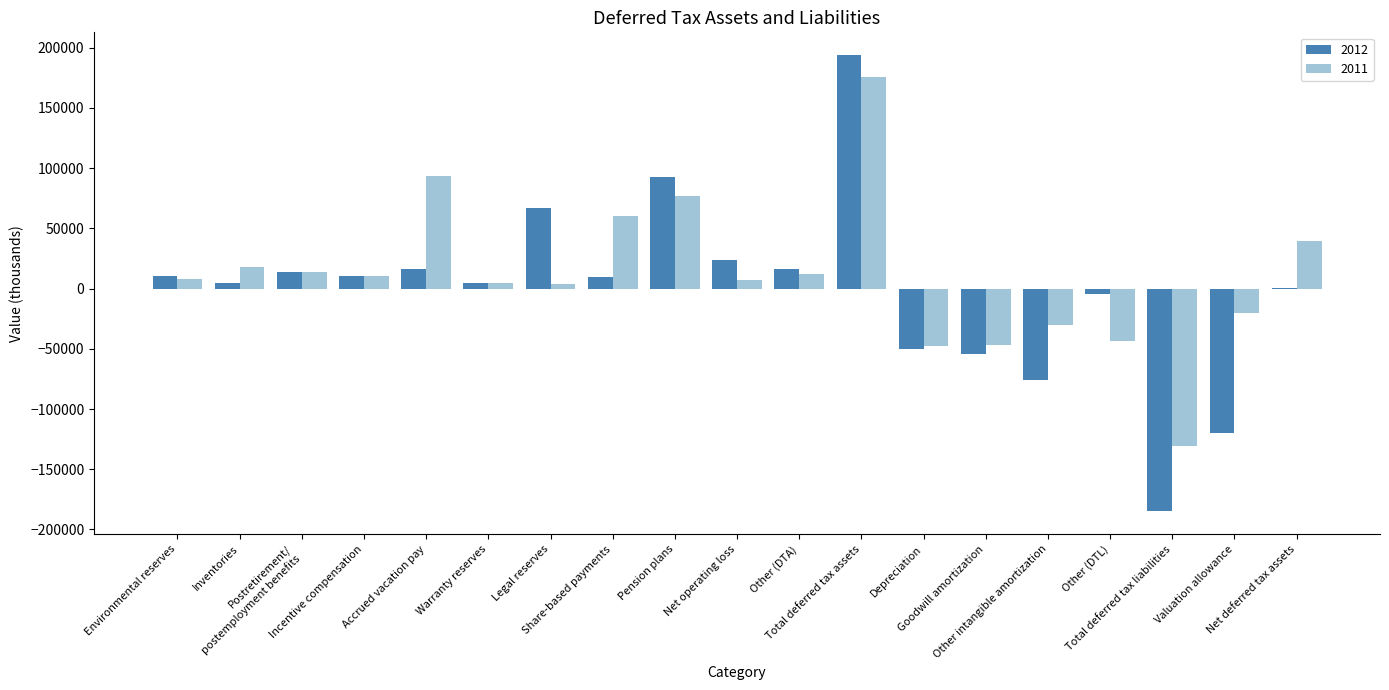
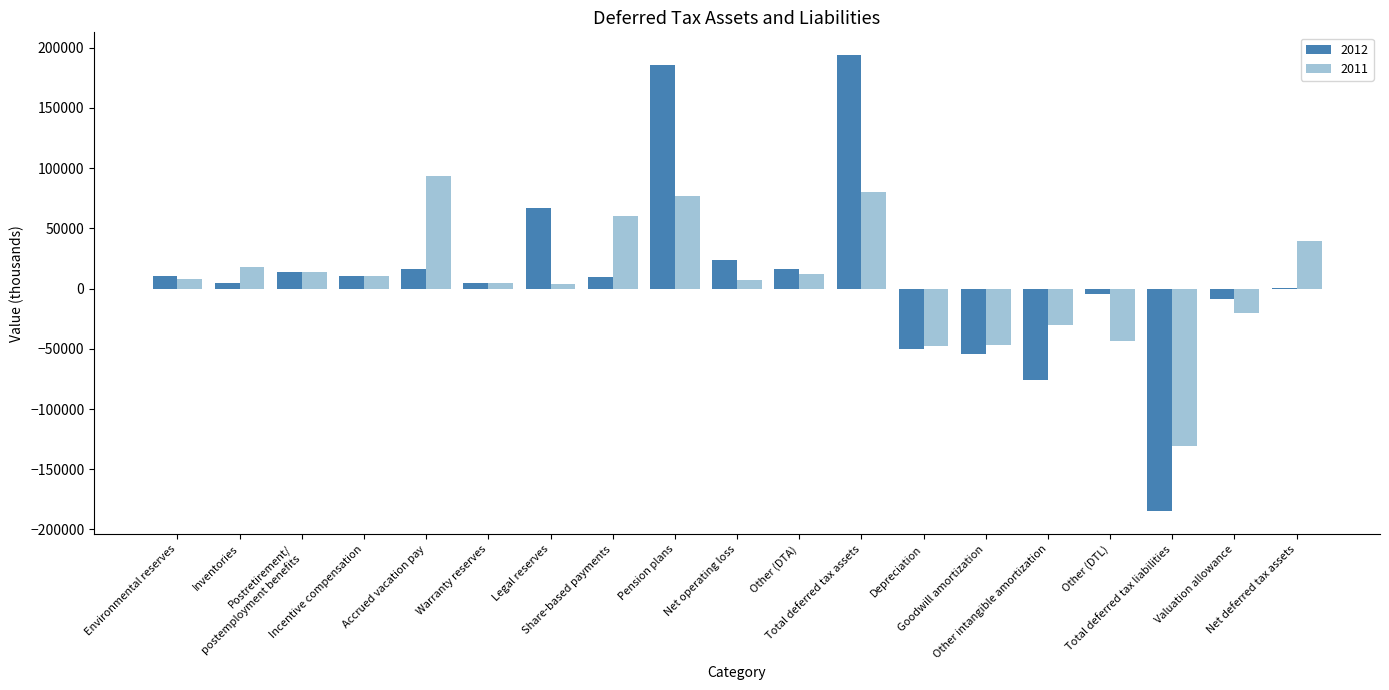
2012, Pension plans: 93000 -> 185000
2011, Total deferred tax assets: 175000 -> 80000
2012, Valuation allowance: -120000 -> -9000
